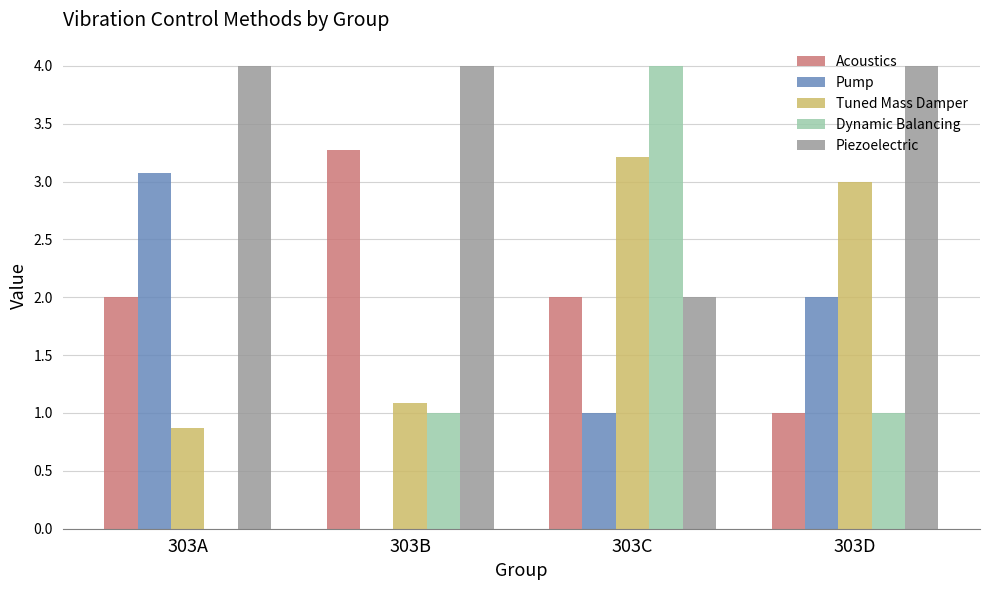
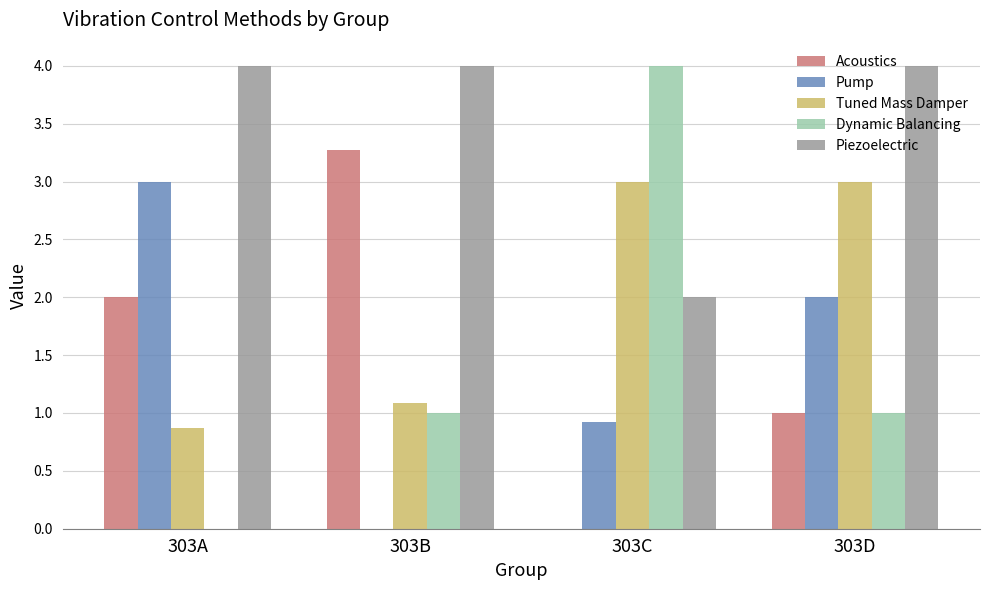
Pump, 303A: 3.07 -> 3.00
Acoustics, 303C: 2 -> 0
Pump, 303C: 1.00 -> 0.92
Tuned Mass Damper, 303C: 3.21 -> 3.00
